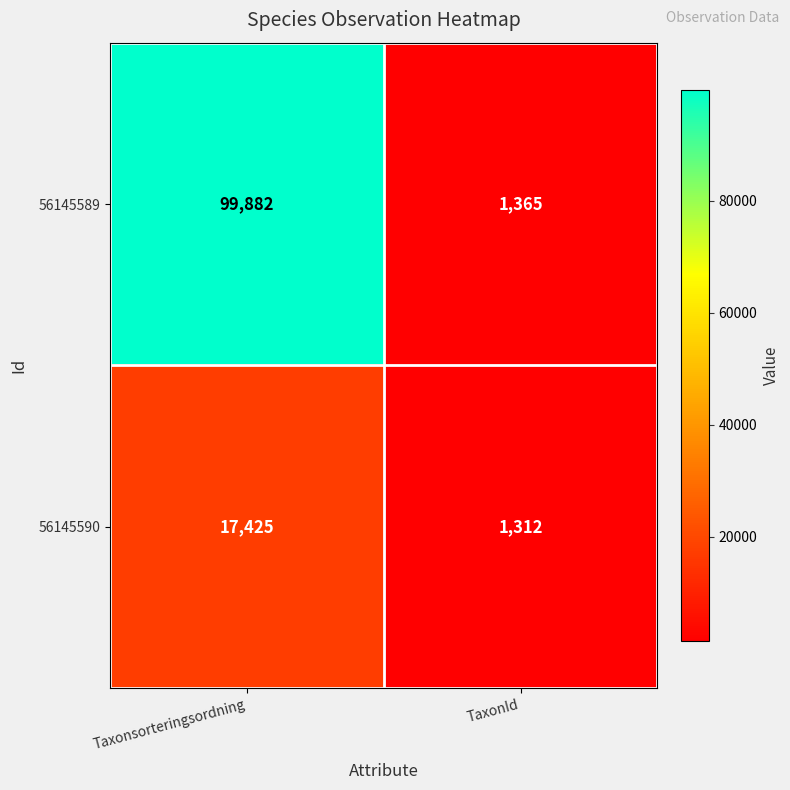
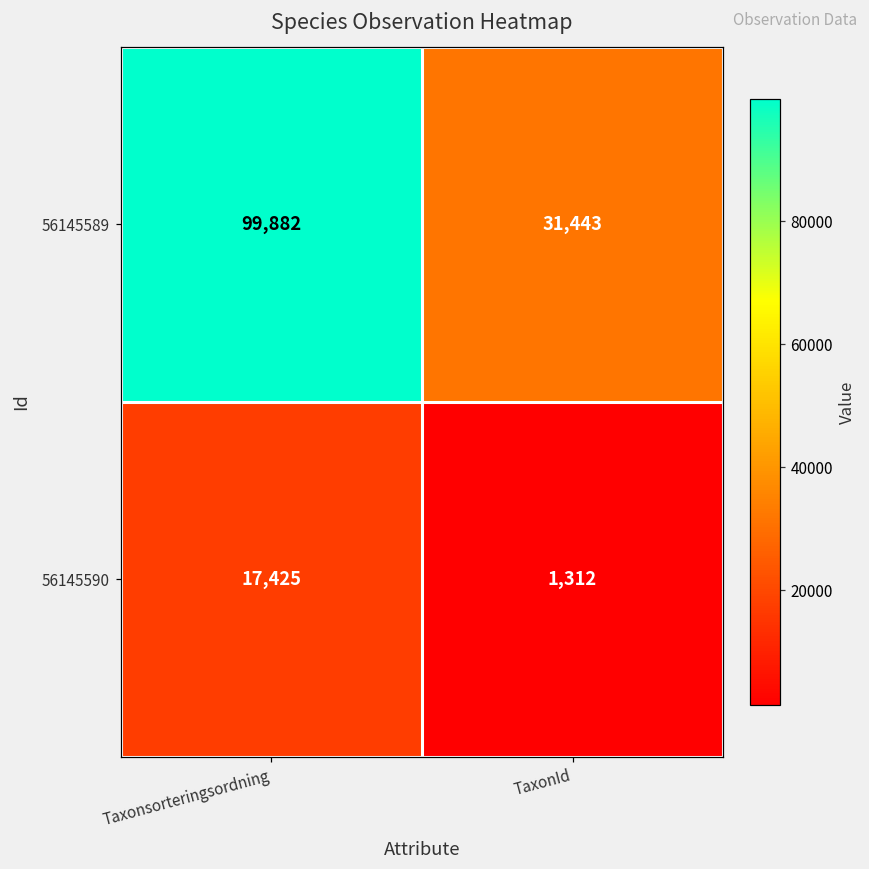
56145589, TaxonId: 1,365 -> 31,443
